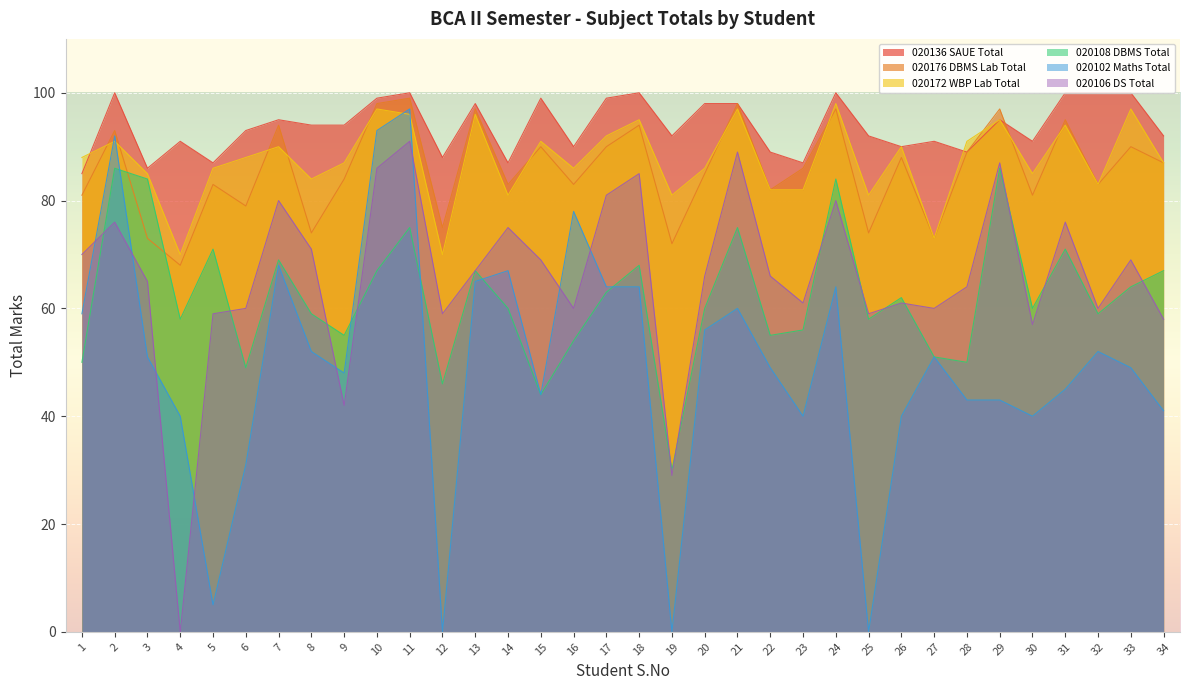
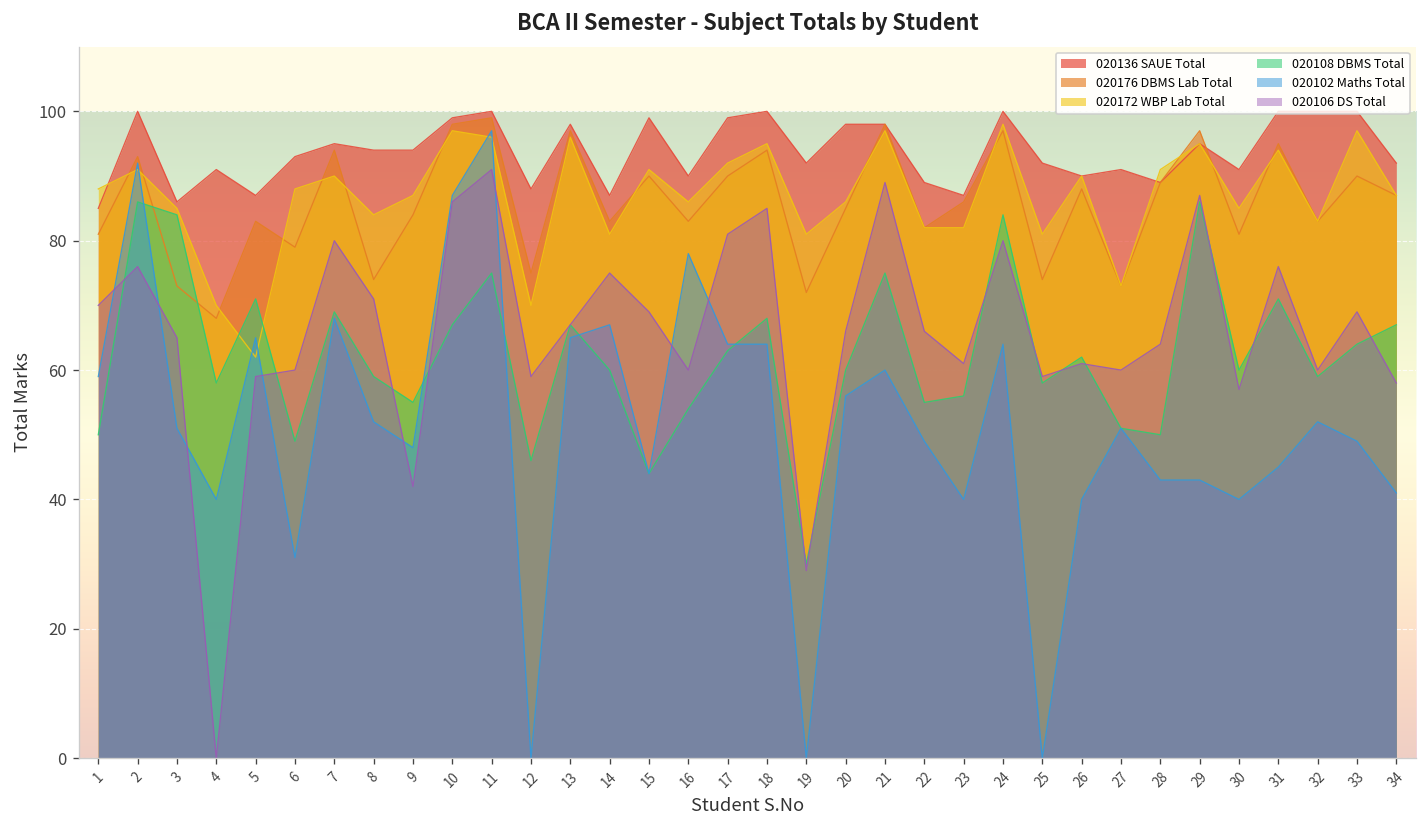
020172 WBP Lab Total, 5: 86 -> 62
020102 Maths Total, 5: 5 -> 65
020102 Maths Total, 10: 93 -> 87
